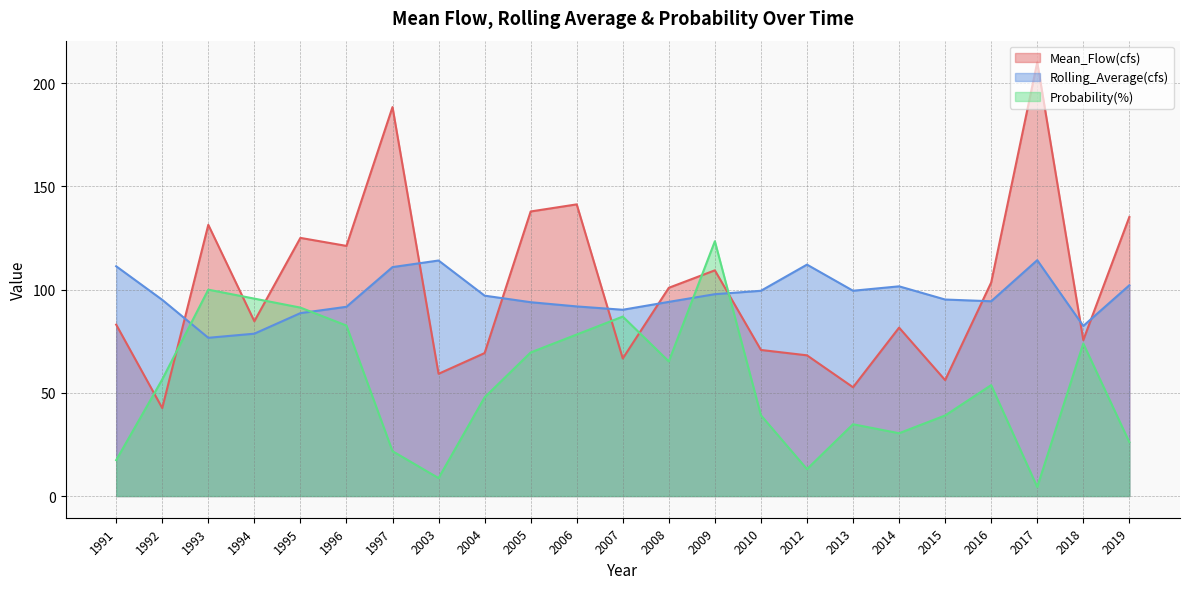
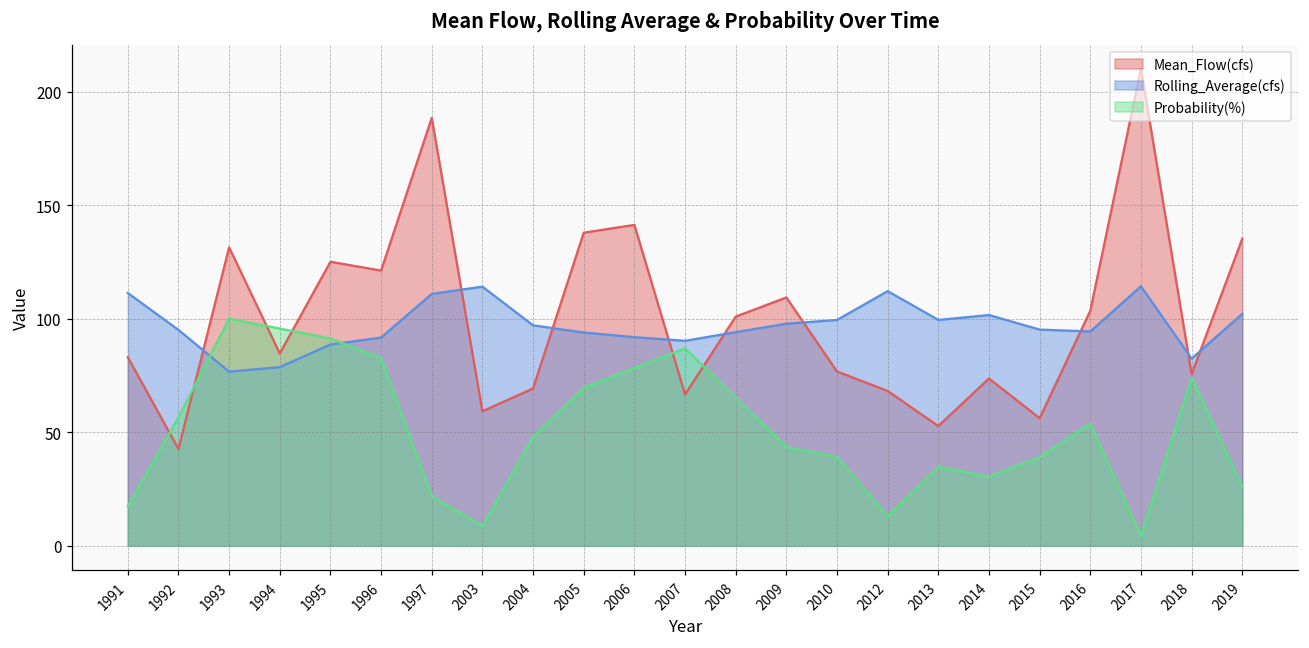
Probability(%), 2009: 123 -> 43
Mean_Flow(cfs), 2010: 71 -> 77
Mean_Flow(cfs), 2014: 82 -> 74
